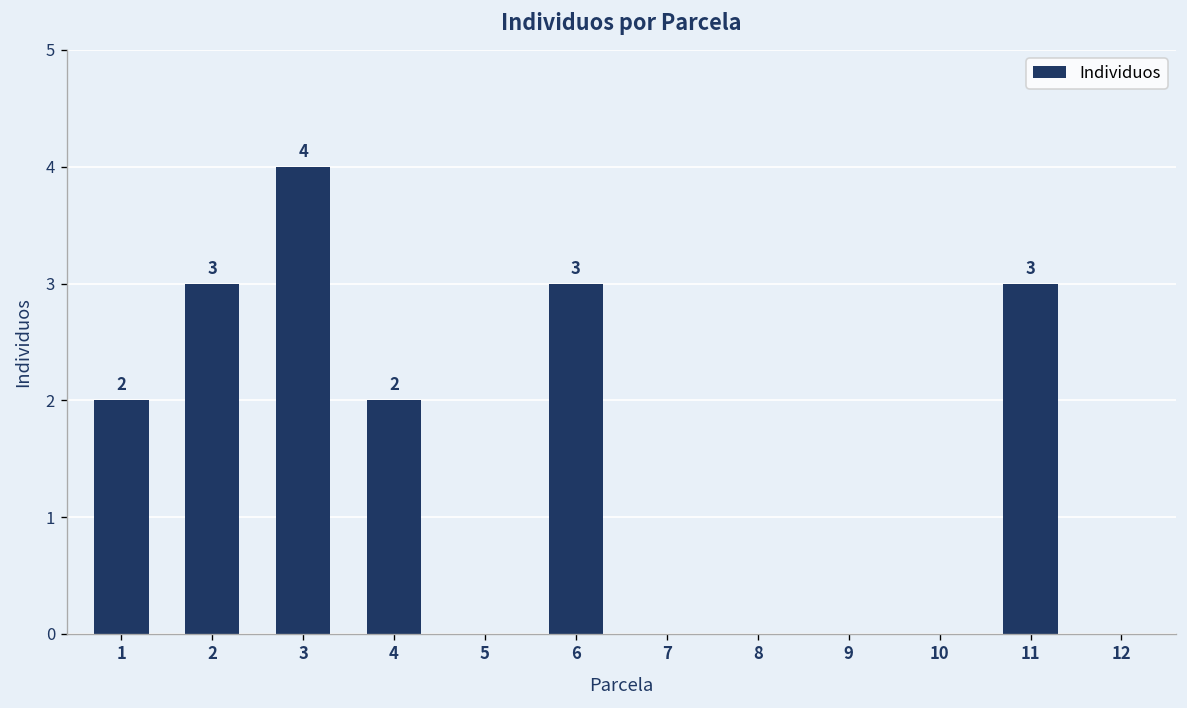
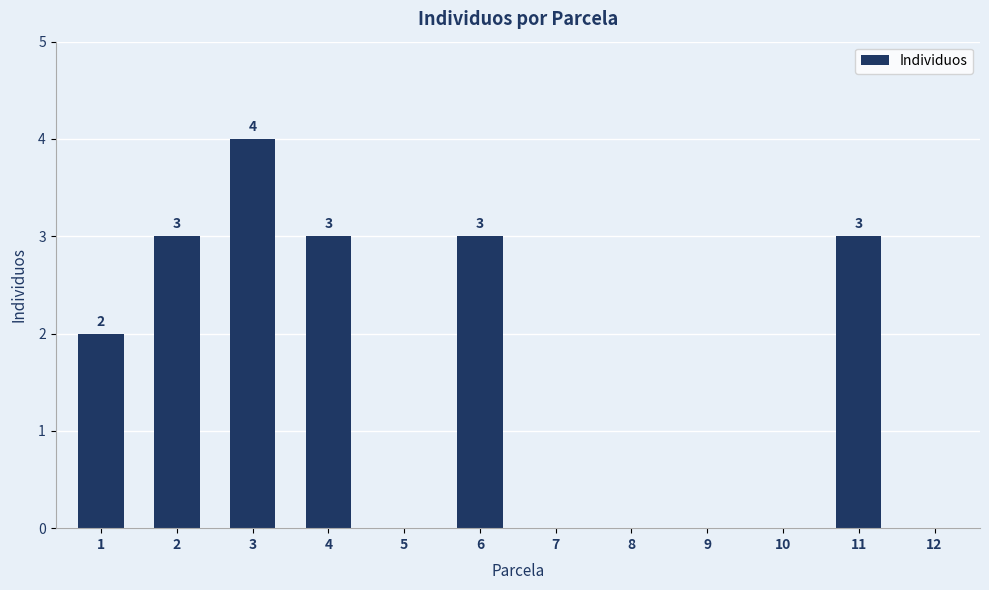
4: 2 -> 3
